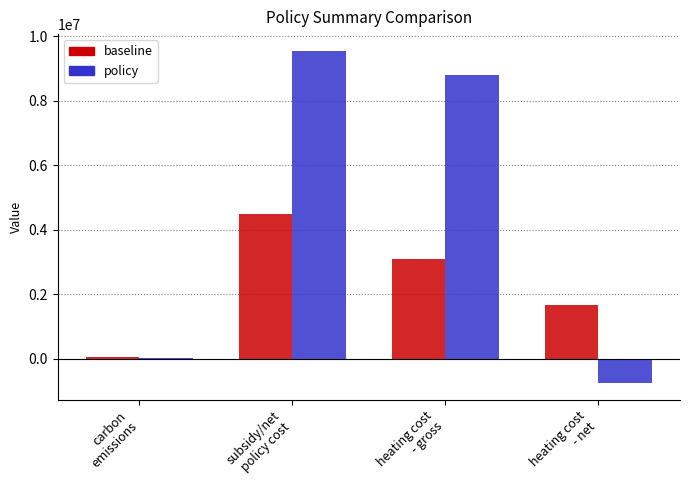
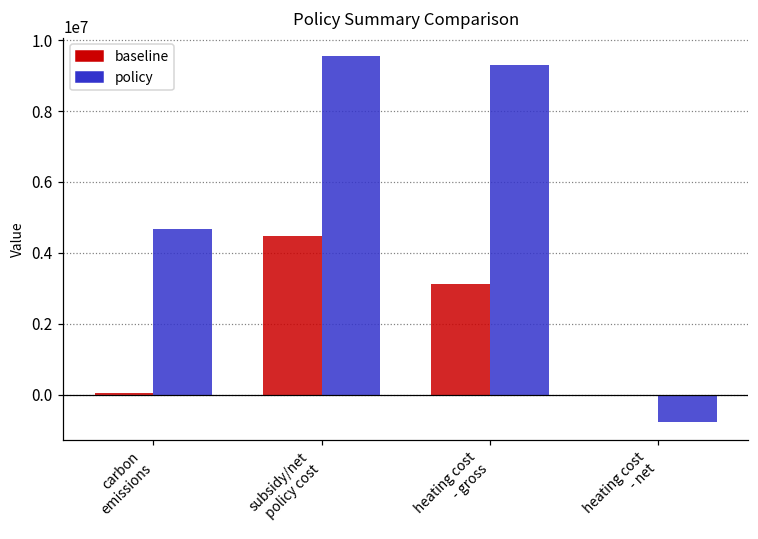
policy, carbon emissions: 0 -> 4700000
policy, heating cost - gross: 8800000 -> 9300000
baseline, heating cost - net: 1700000 -> 0
